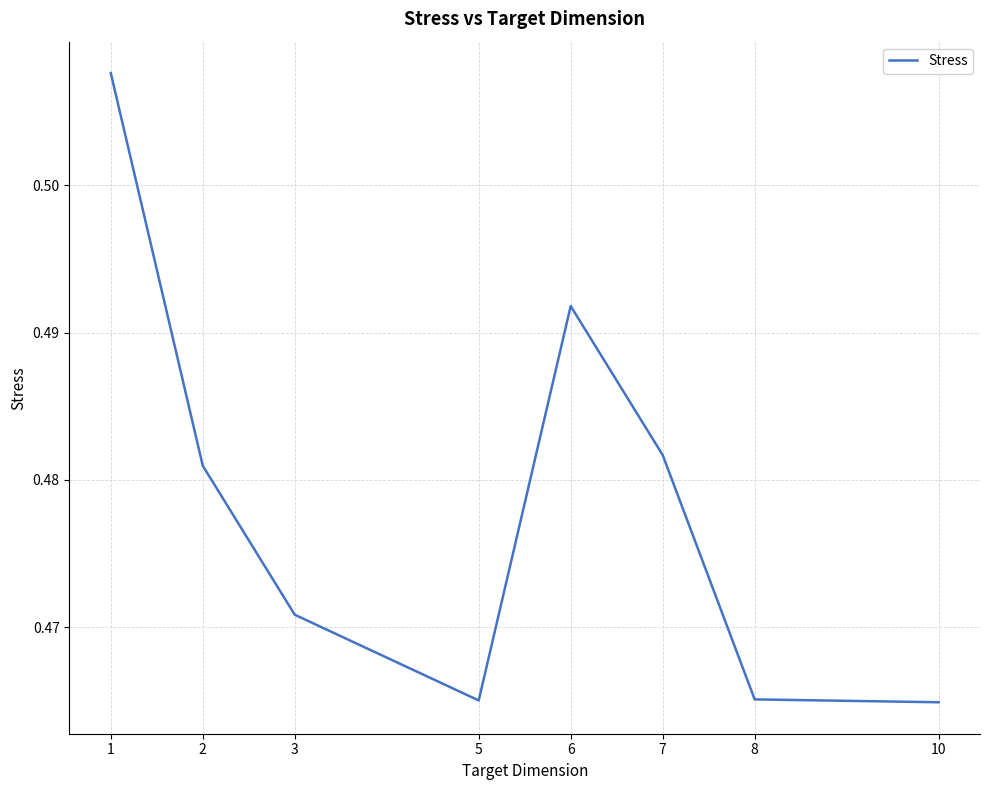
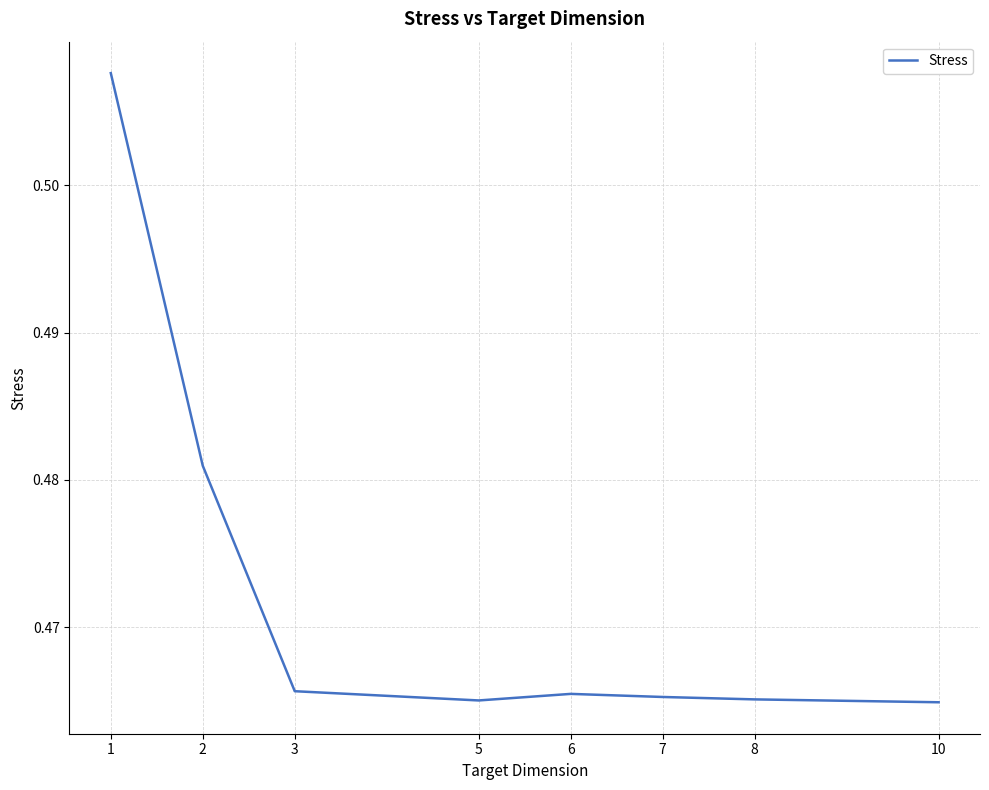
3: 0.4709 -> 0.4657
6: 0.4918 -> 0.4655
7: 0.4817 -> 0.4653
